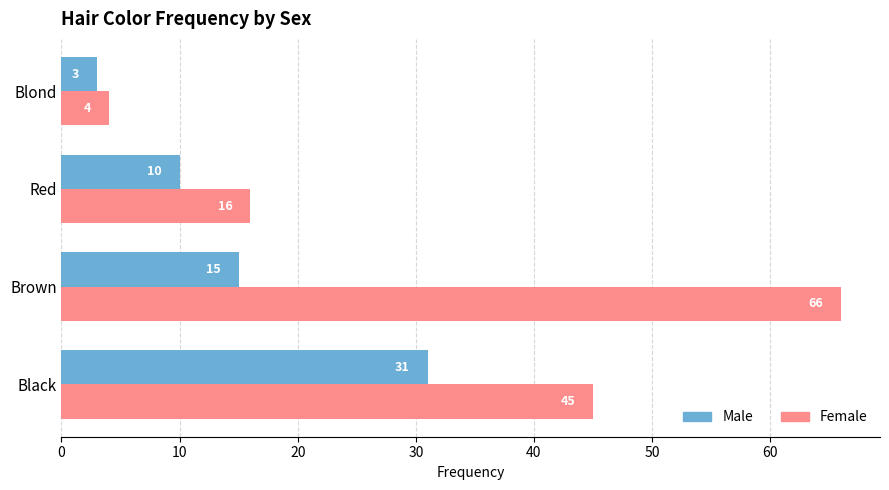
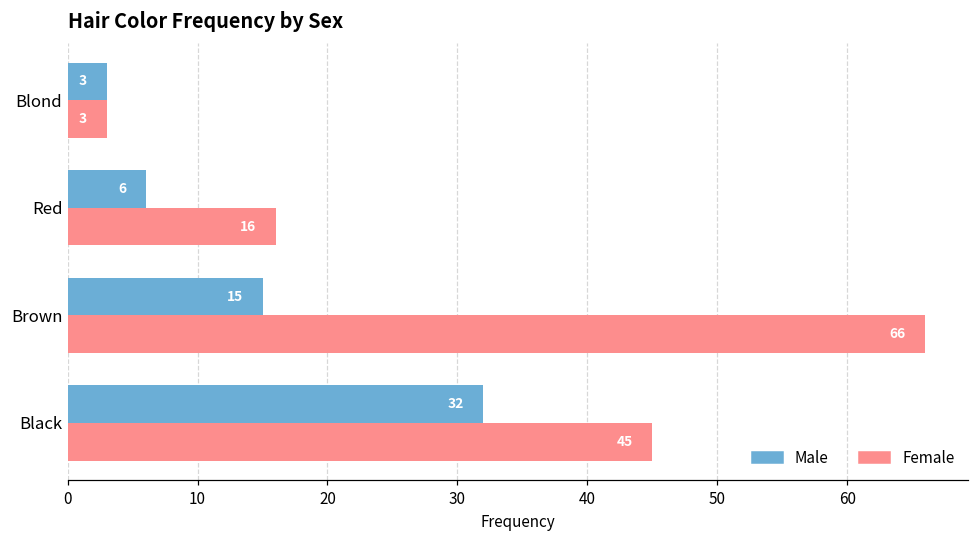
Female, Blond: 4 -> 3
Male, Red: 10 -> 6
Male, Black: 31 -> 32
